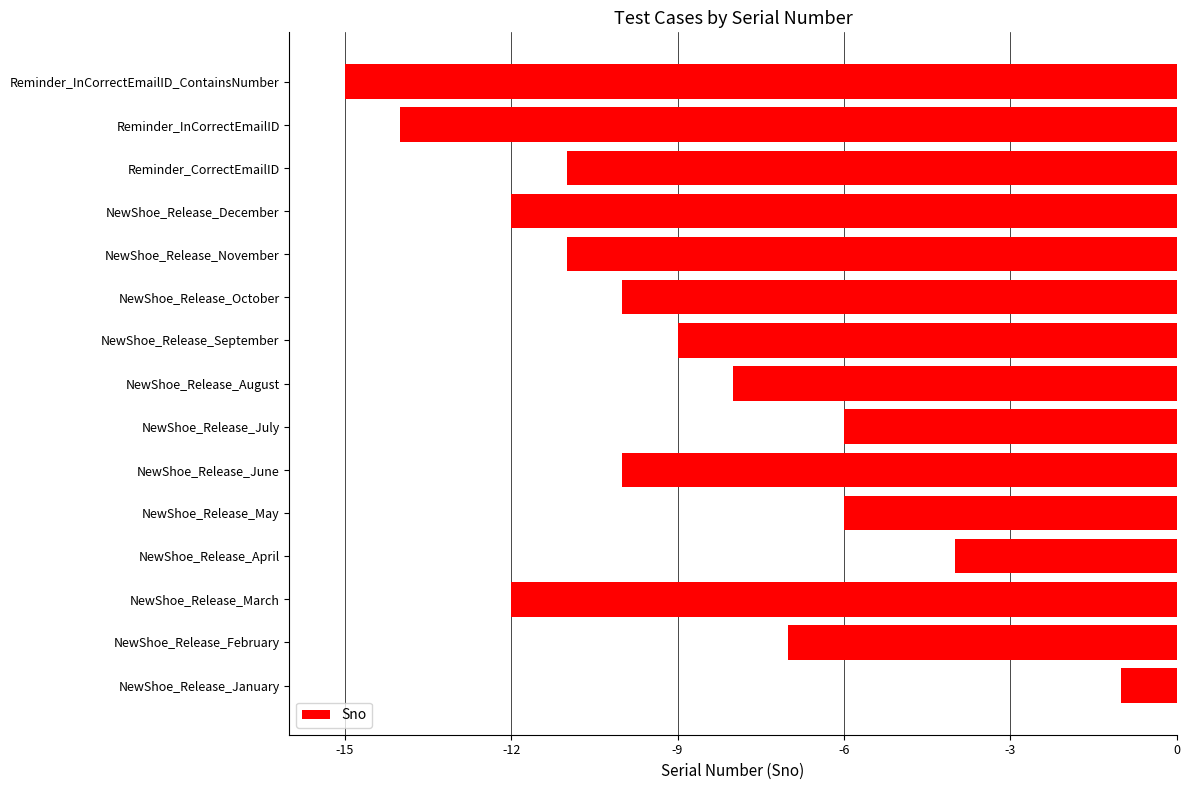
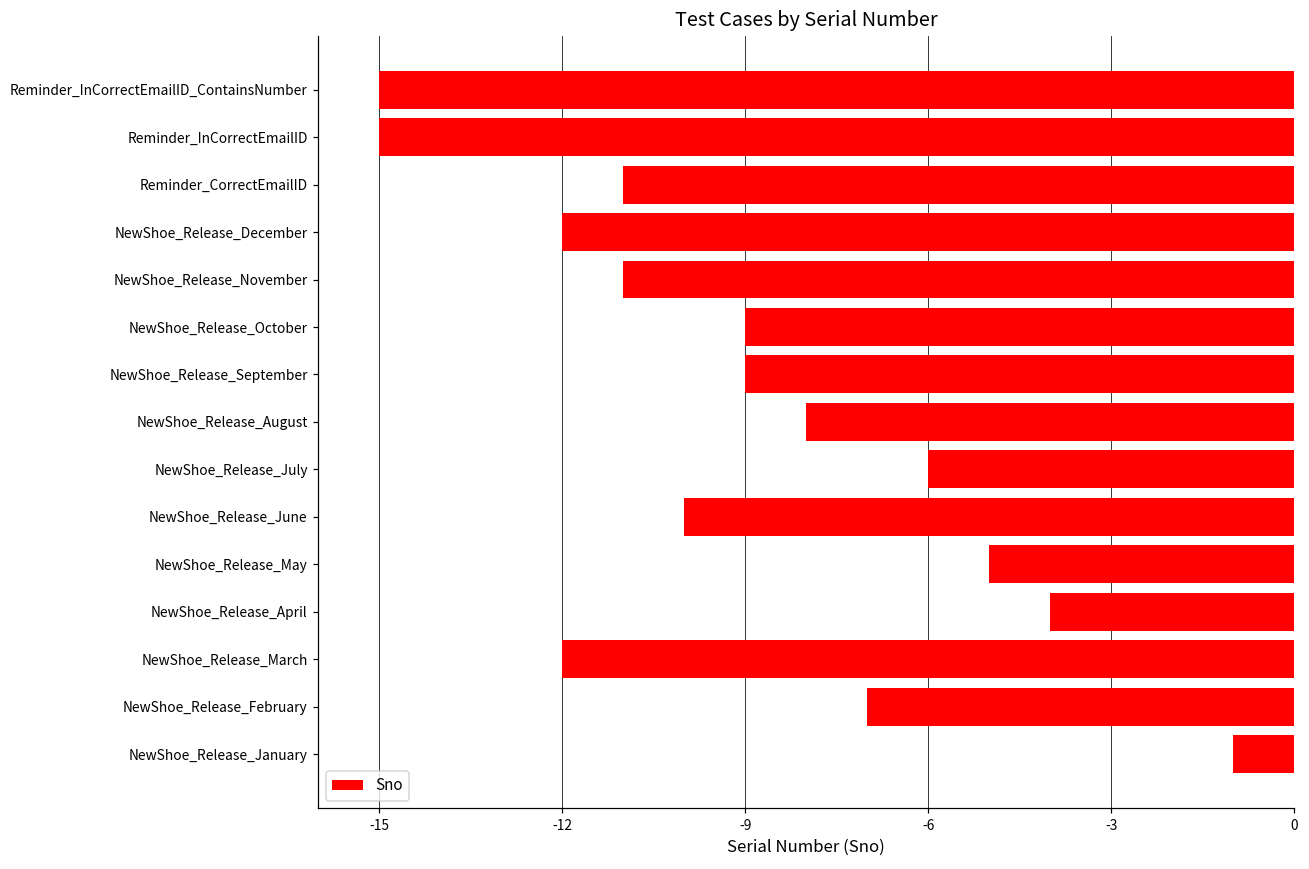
Reminder_InCorrectEmailID: -14.0 -> -15.0
NewShoe_Release_October: -10.0 -> -9.0
NewShoe_Release_May: -6.0 -> -5.0
